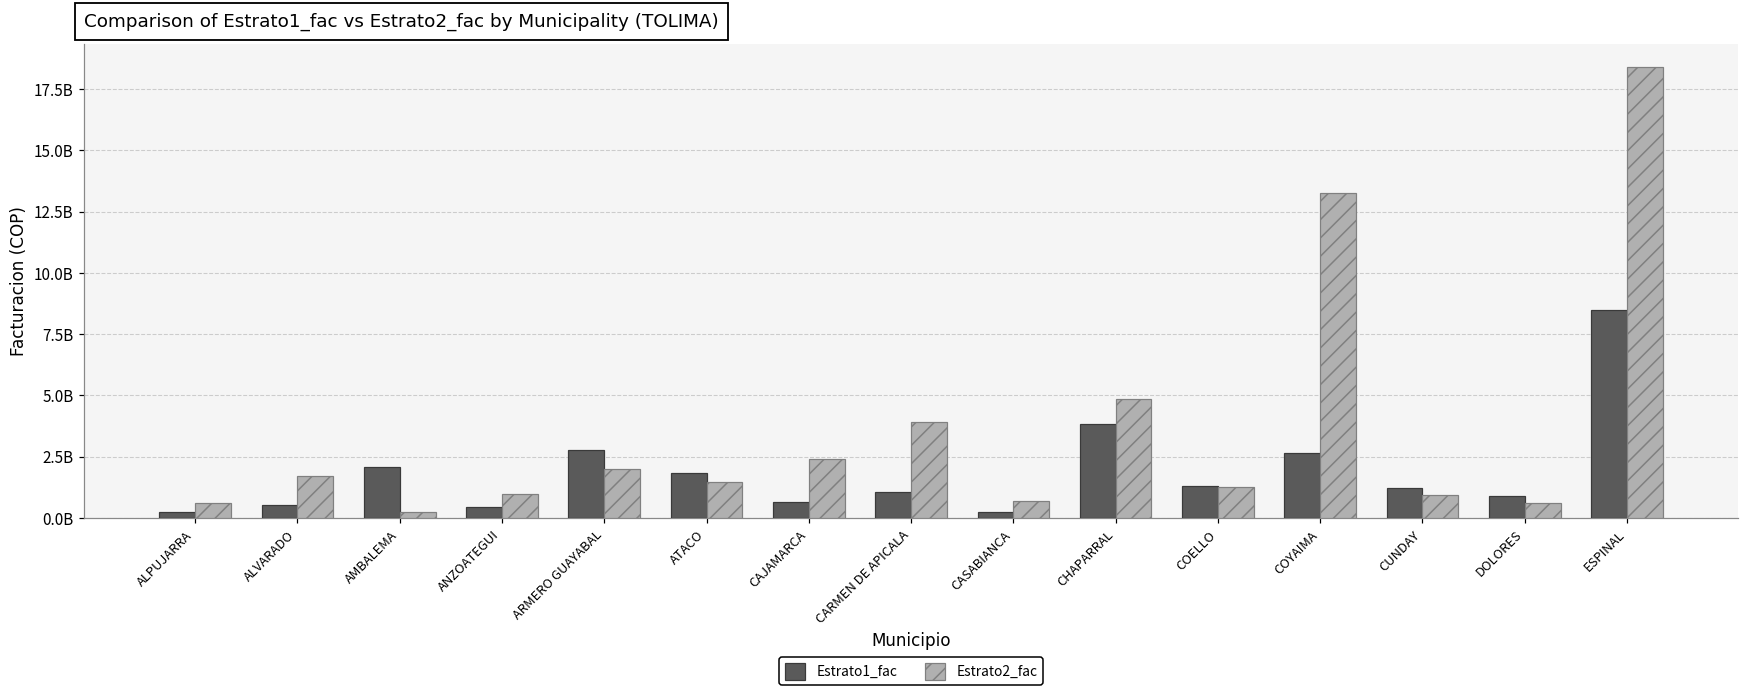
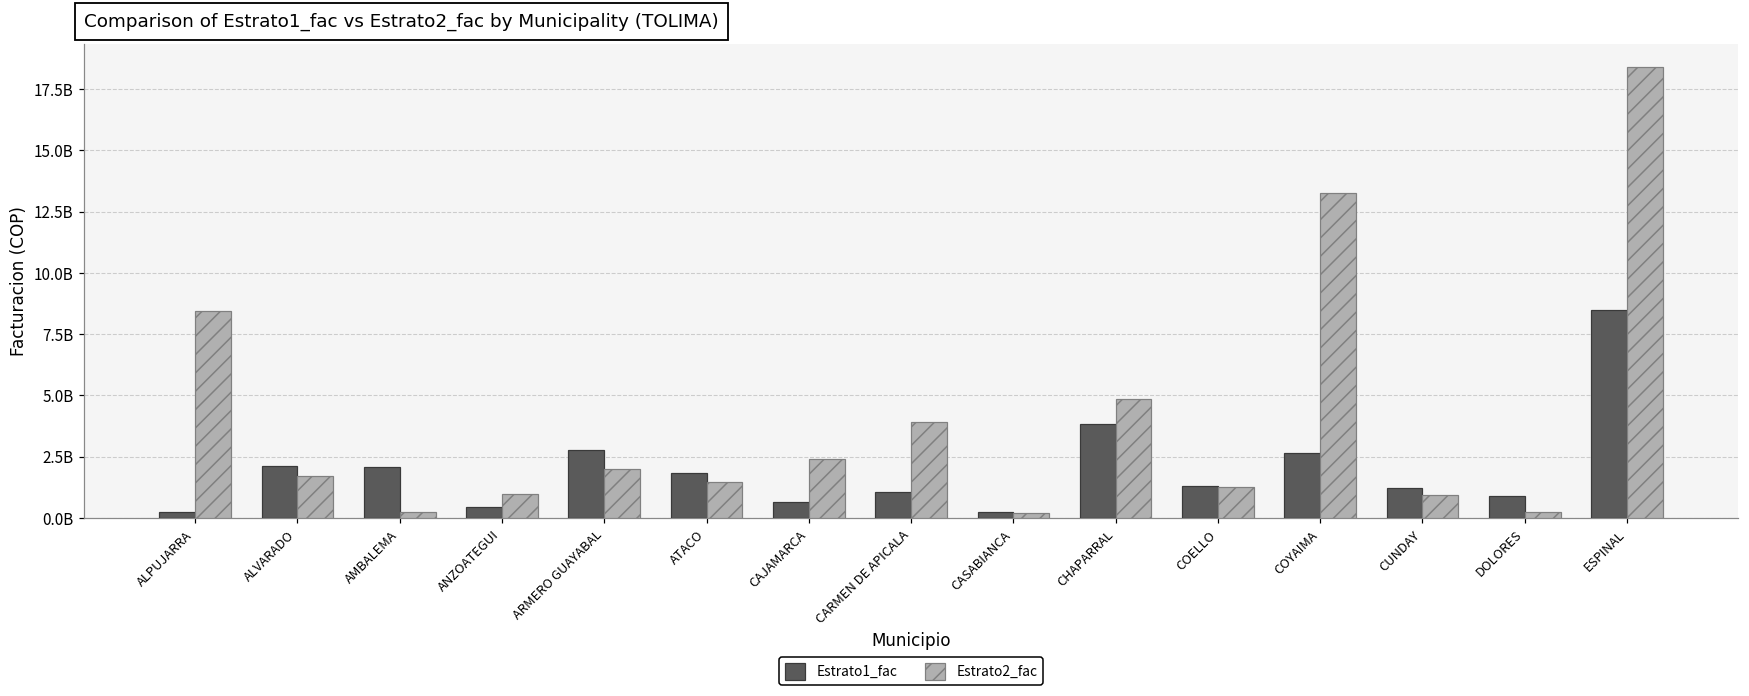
Estrato2_fac, ALPUJARRA: 600000000 -> 8500000000
Estrato1_fac, ALVARADO: 500000000 -> 2100000000
Estrato2_fac, CASABIANCA: 700000000 -> 200000000
Estrato2_fac, DOLORES: 600000000 -> 200000000
